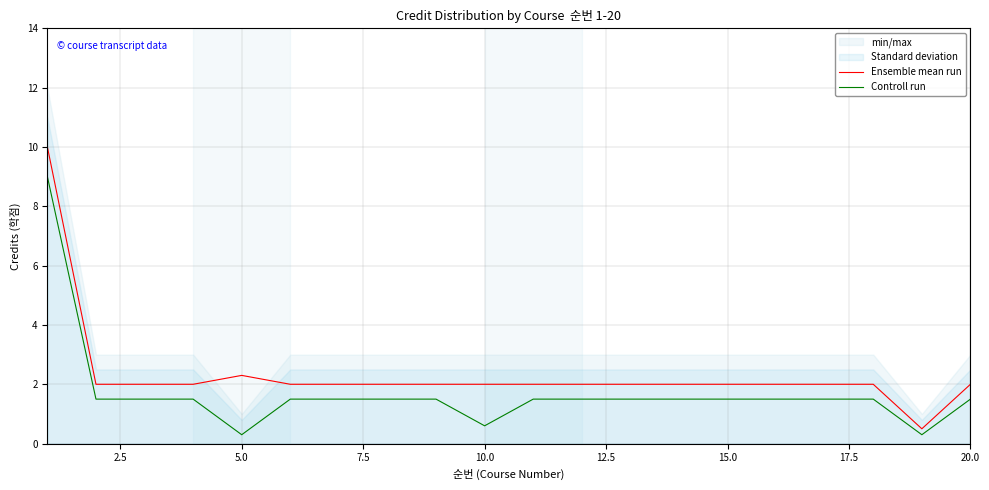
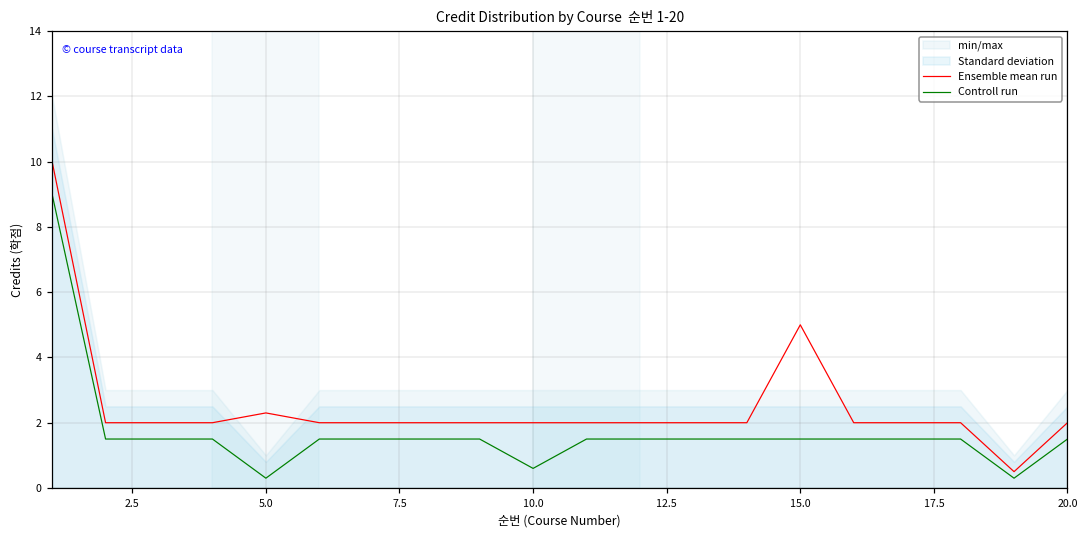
Ensemble mean run, 15.0: 2 -> 5
